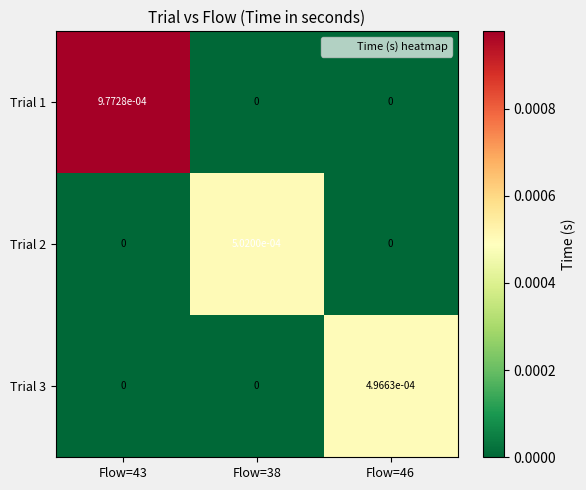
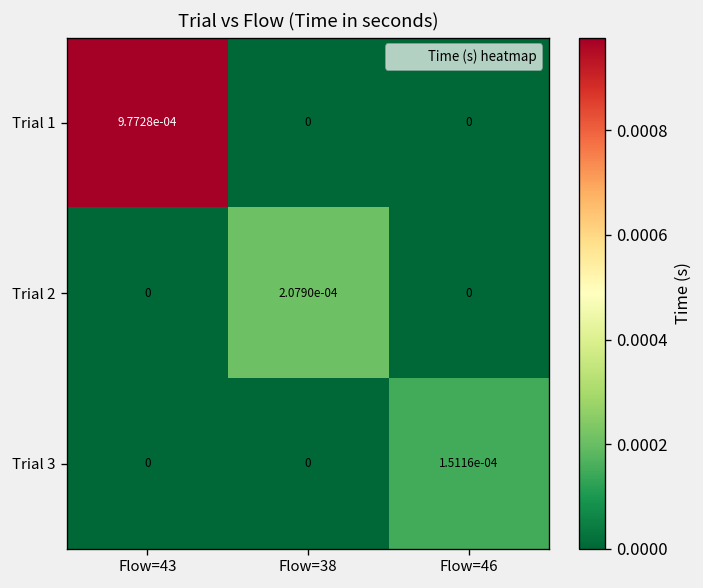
Trial 2, Flow=38: 5.0200e-04 -> 2.0790e-04
Trial 3, Flow=46: 4.9663e-04 -> 1.5116e-04
